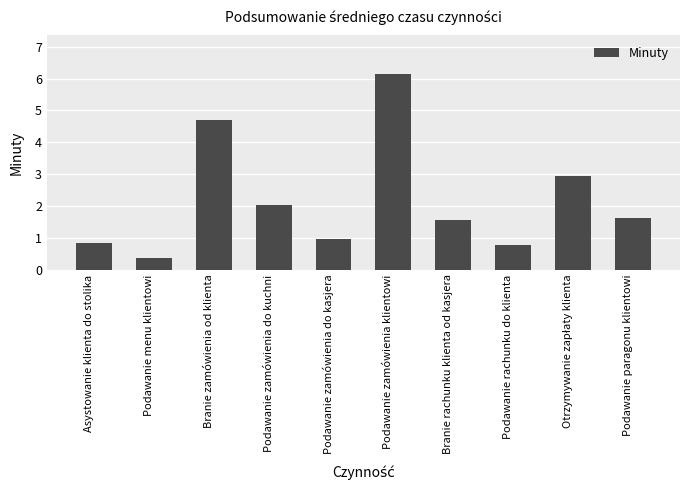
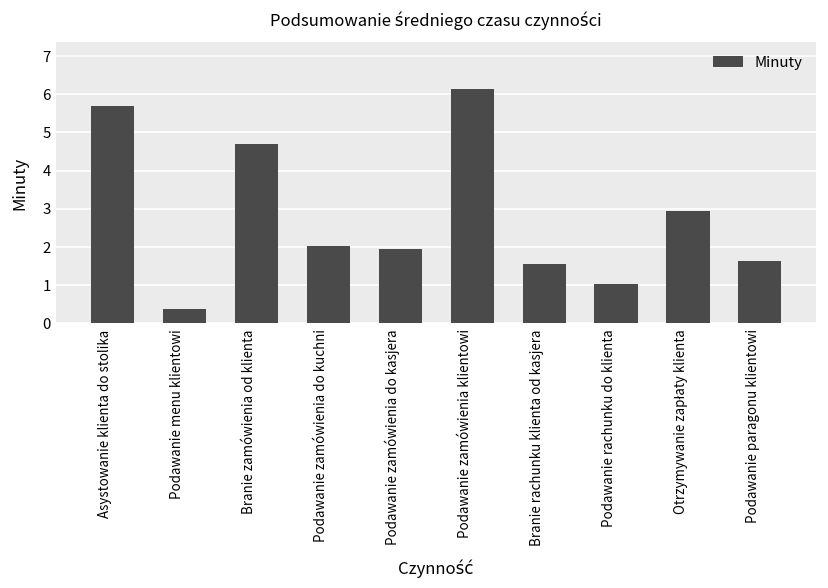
Asystowanie klienta do stolika: 0.8 -> 5.7
Podawanie zamówienia do kasjera: 1.0 -> 1.9
Podawanie rachunku do klienta: 0.8 -> 1.0
